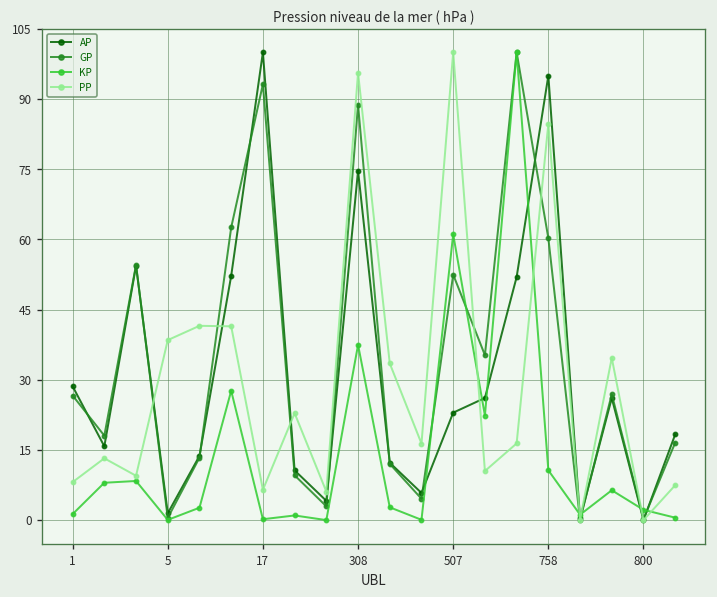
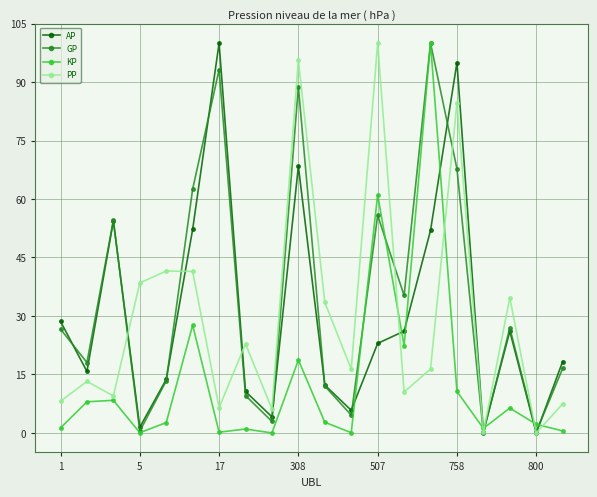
AP, 308: 75 -> 68
KP, 308: 37 -> 19
GP, 507: 52 -> 56
GP, 758: 60 -> 68
